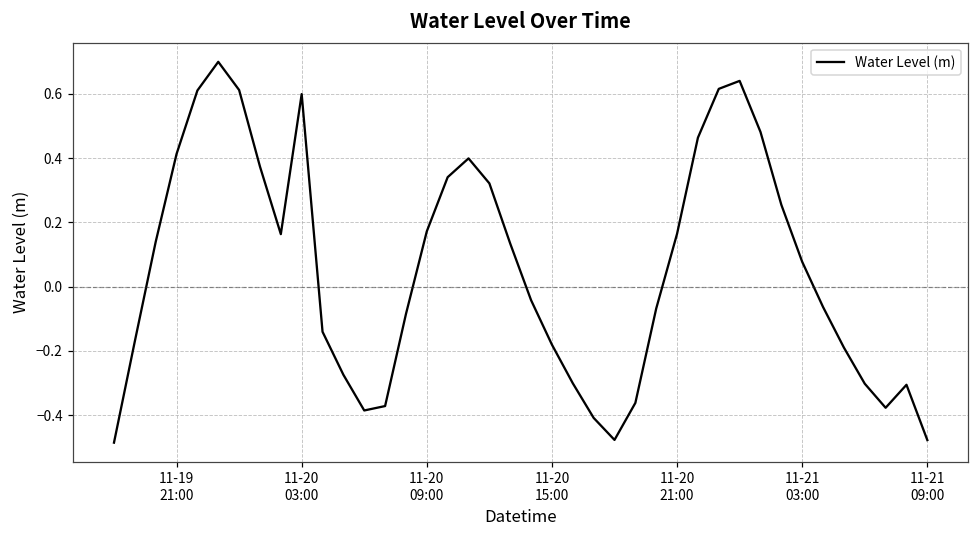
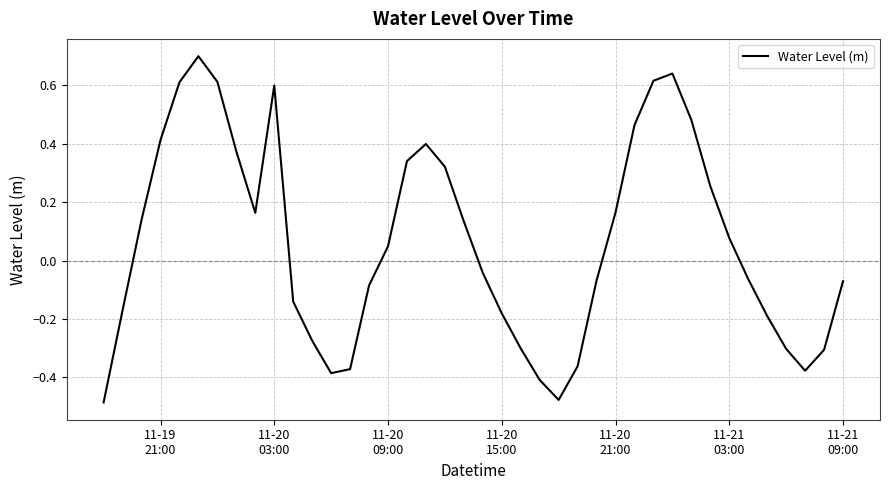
11-20 09:00: 0.17 -> 0.05
11-21 09:00: -0.48 -> -0.07
